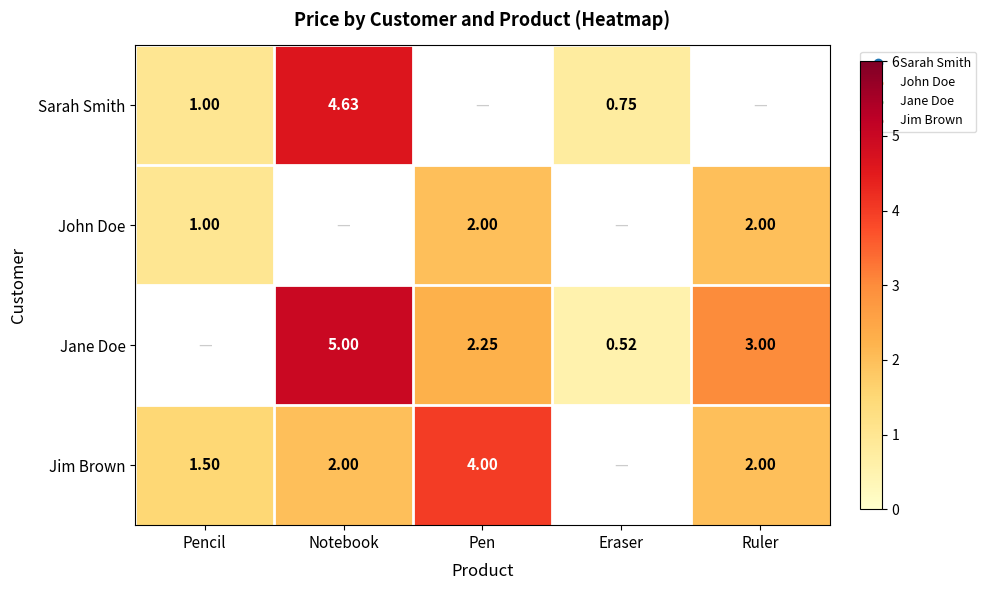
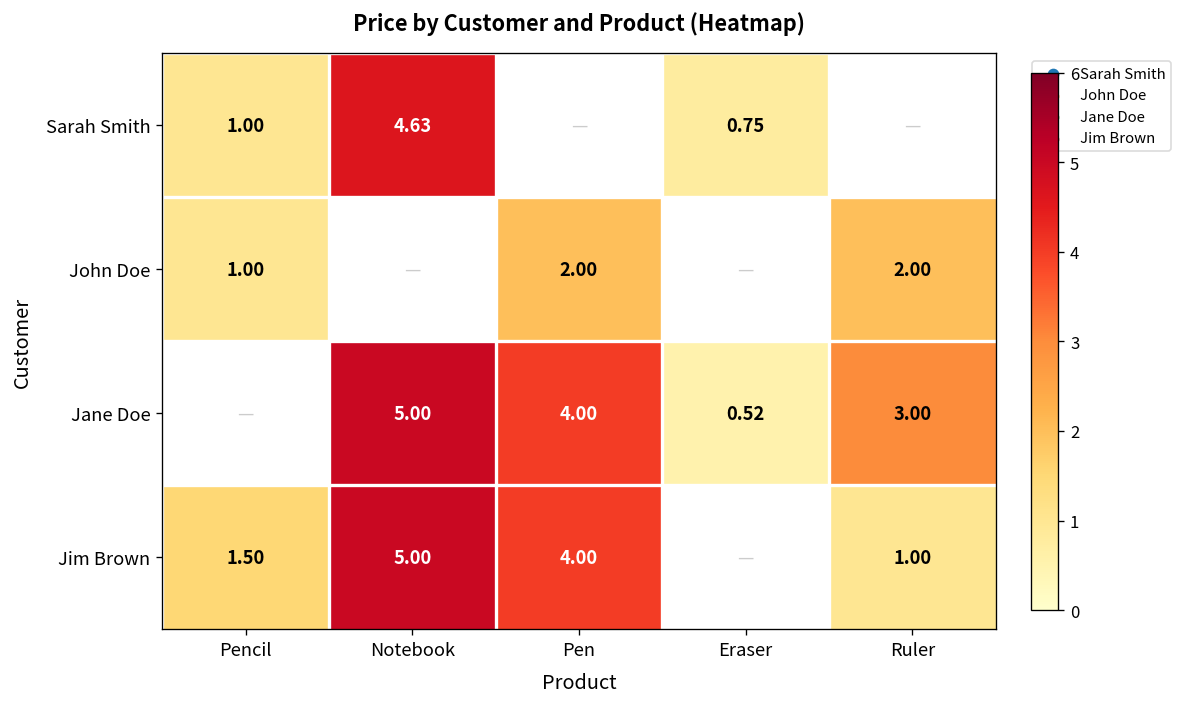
Jane Doe, Pen: 2.25 -> 4.00
Jim Brown, Notebook: 2.00 -> 5.00
Jim Brown, Ruler: 2.00 -> 1.00
